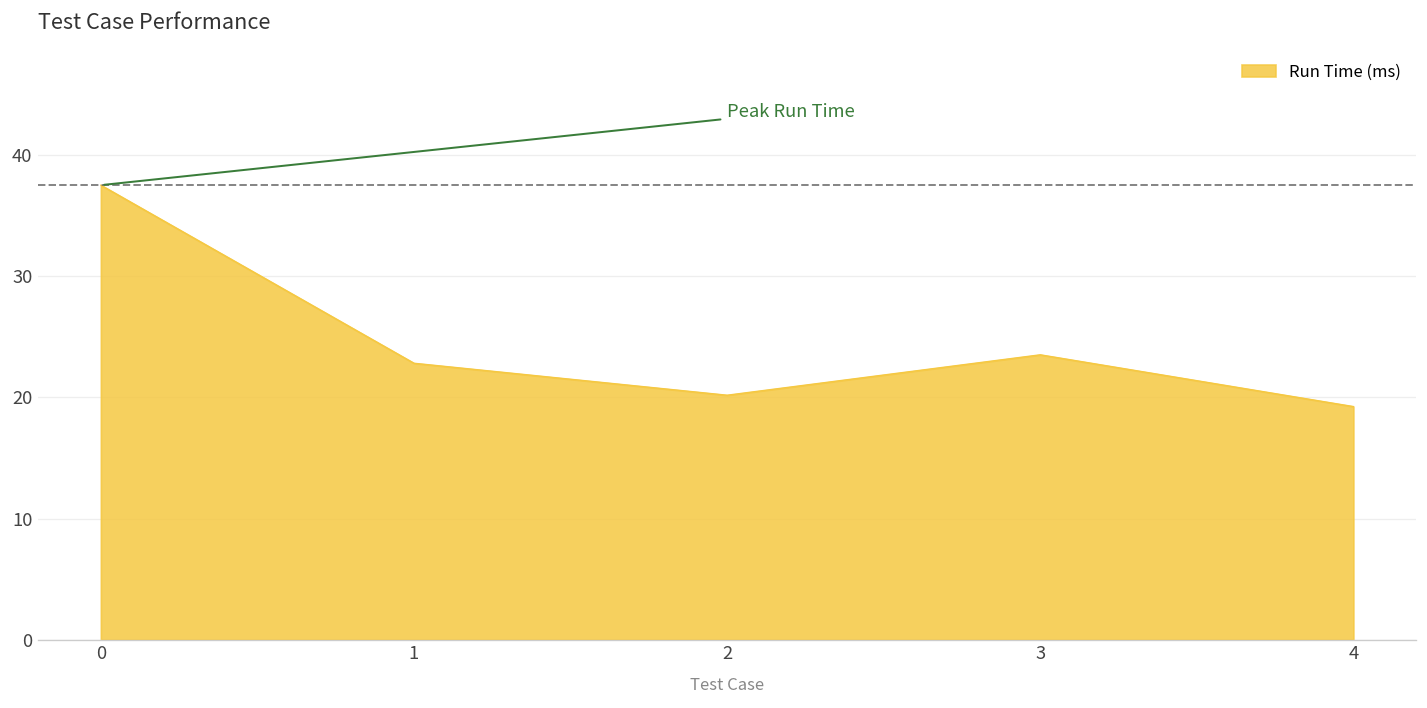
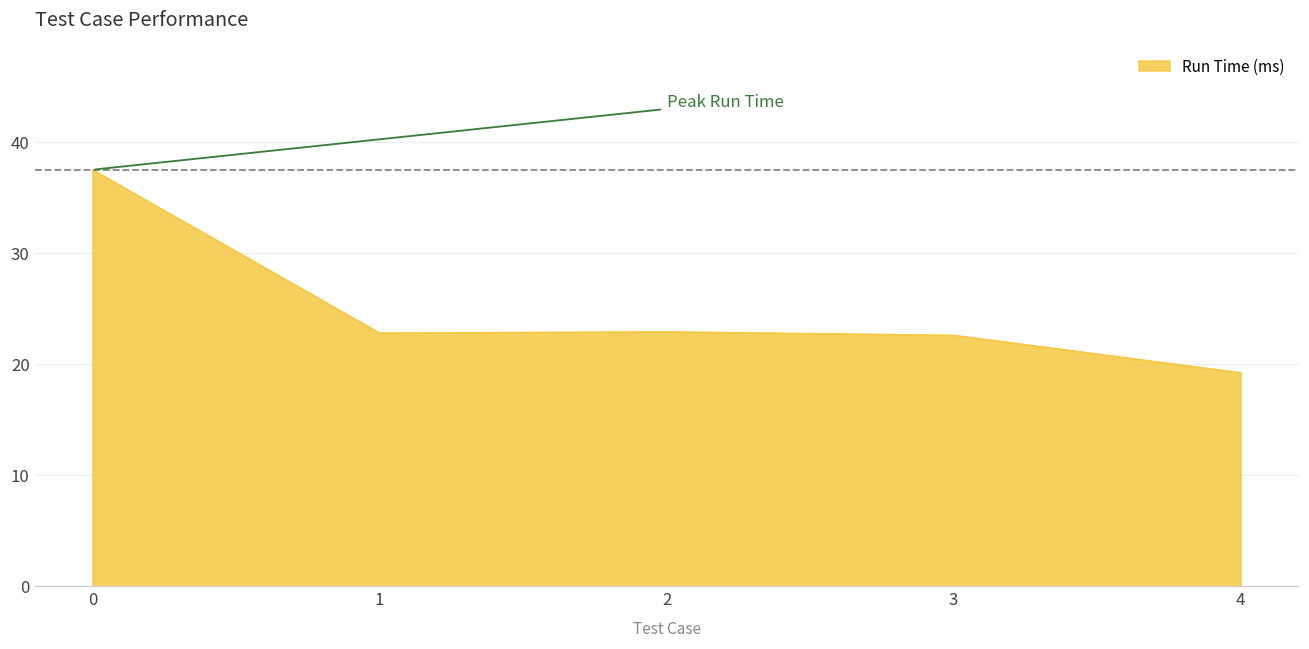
2: 20.2 -> 22.9
3: 23.5 -> 22.6
